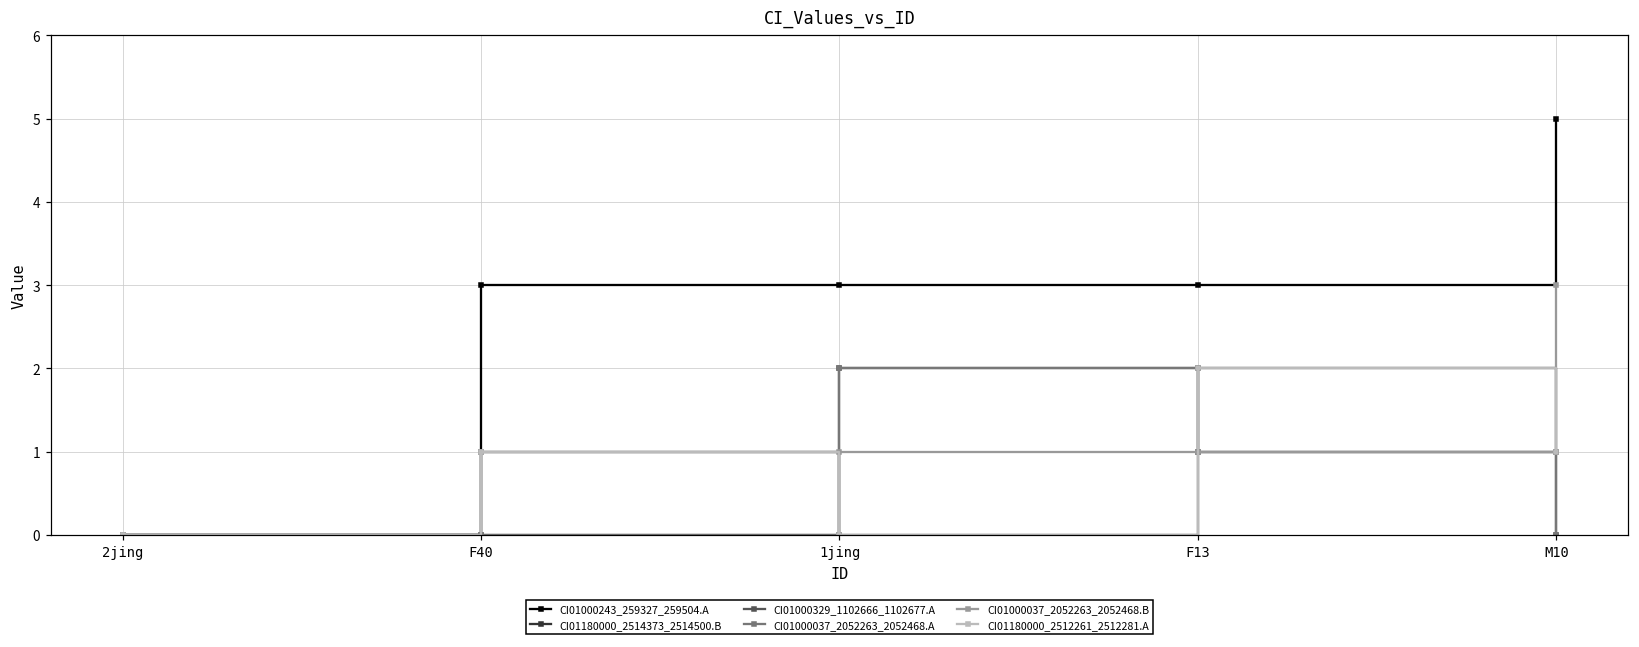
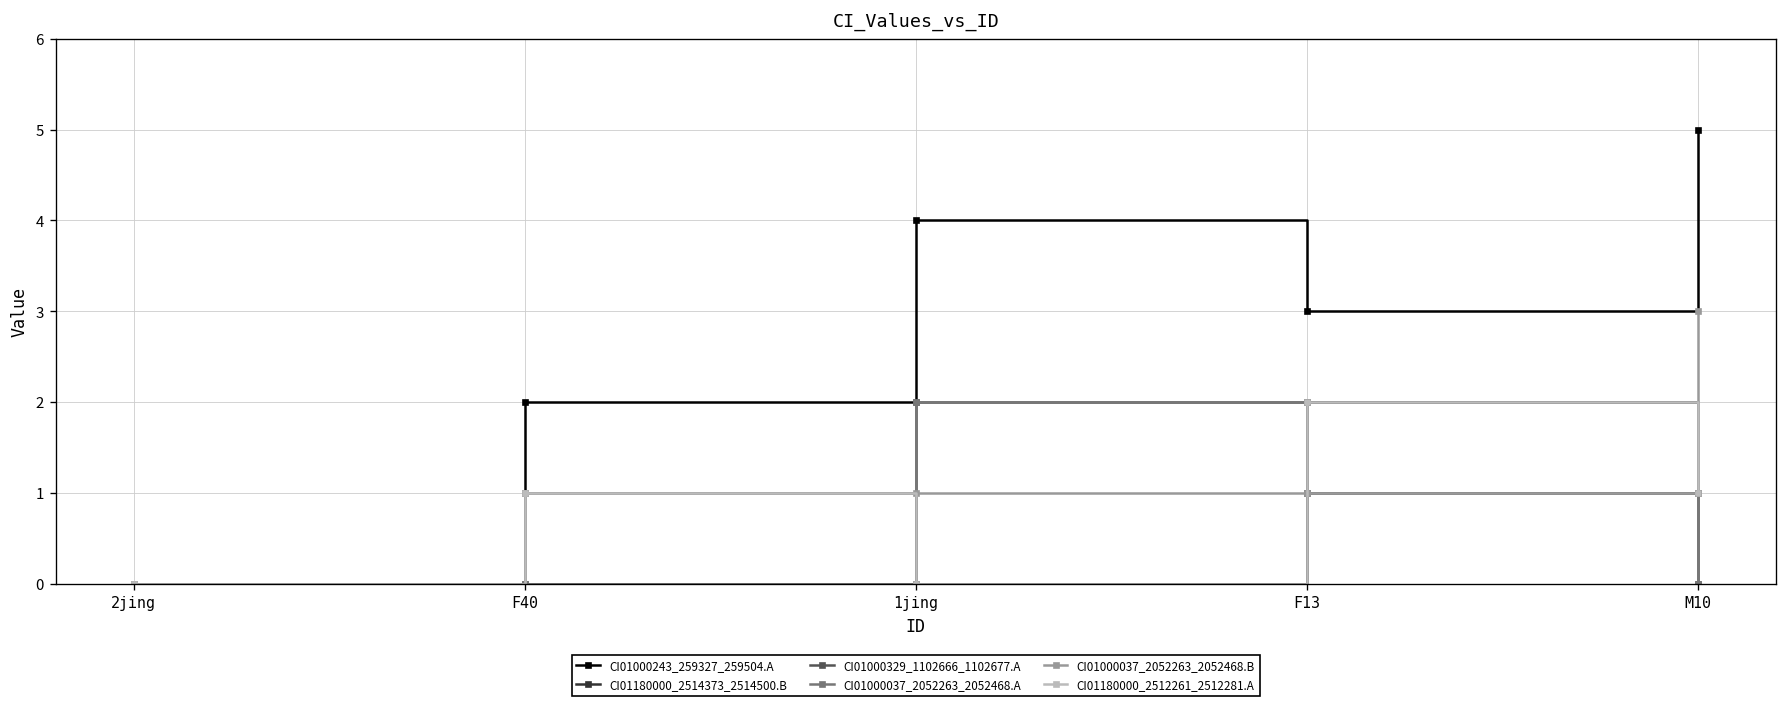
CI01000243_259327_259504.A, F40: 3 -> 2
CI01000243_259327_259504.A, 1jing: 3 -> 4
